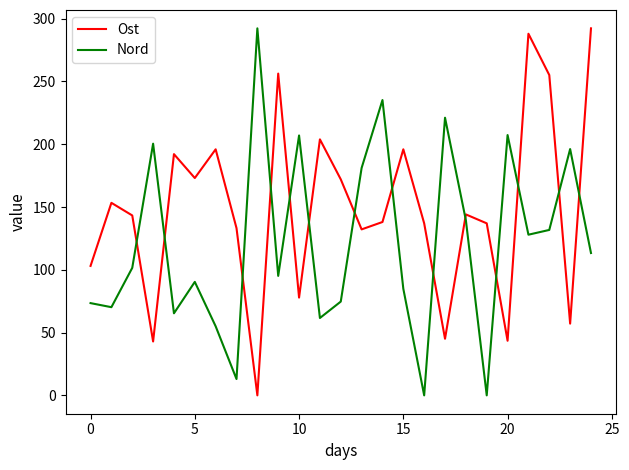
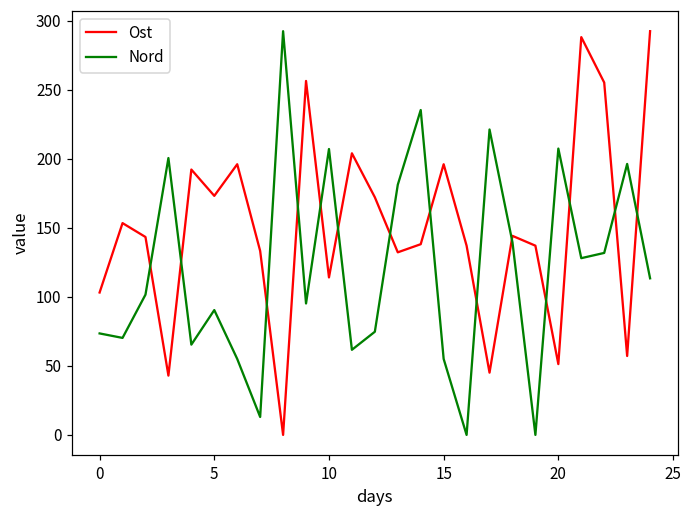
Ost, 10: 78 -> 114
Nord, 15: 85 -> 55
Ost, 20: 44 -> 51
